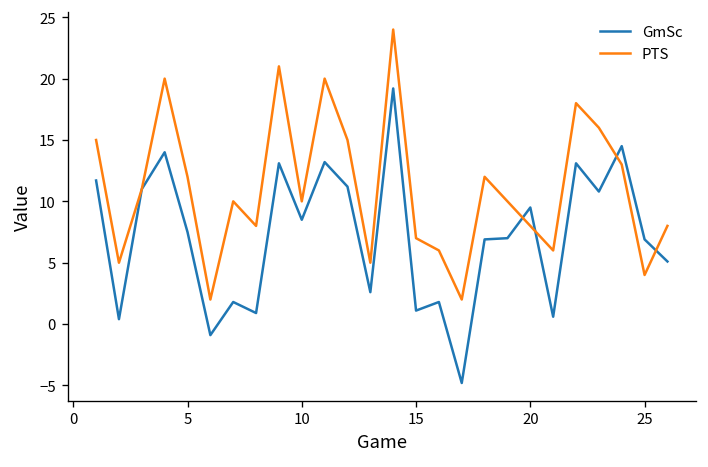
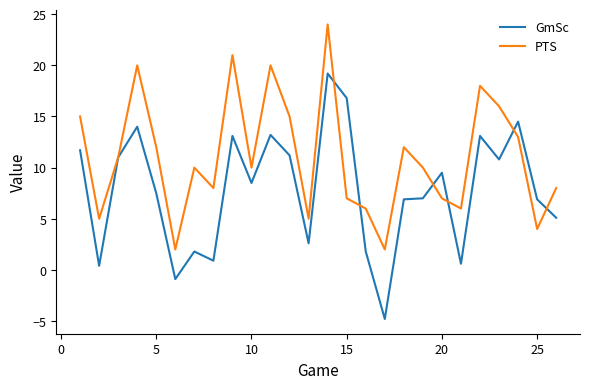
GmSc, 15: 1.1 -> 16.8
PTS, 20: 8 -> 7
